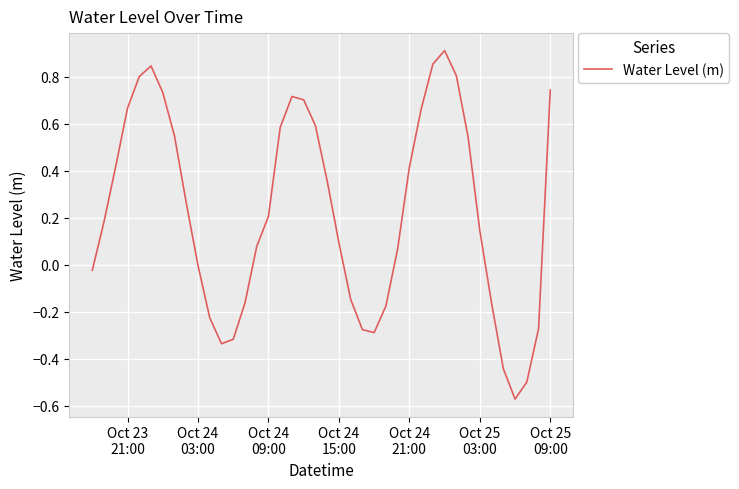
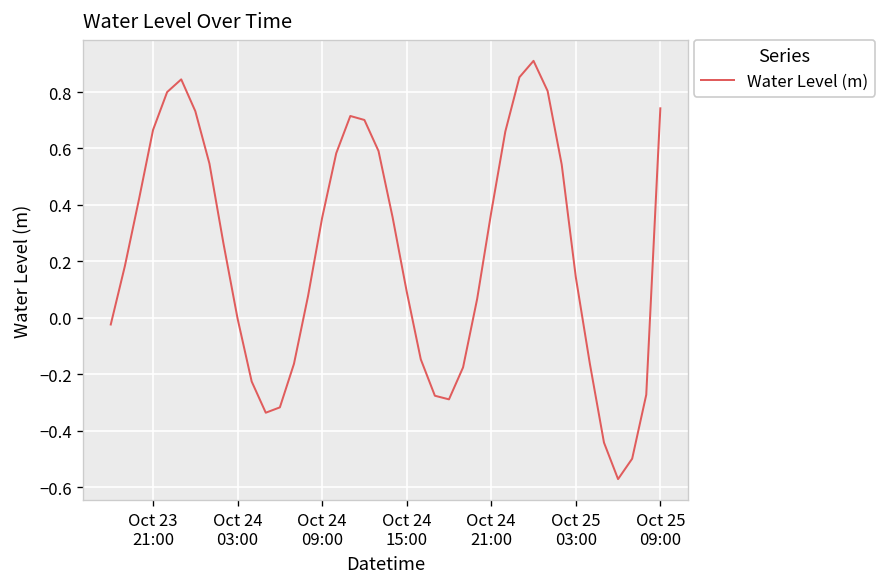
Oct 24 09:00: 0.21 -> 0.35
Oct 24 21:00: 0.41 -> 0.37
